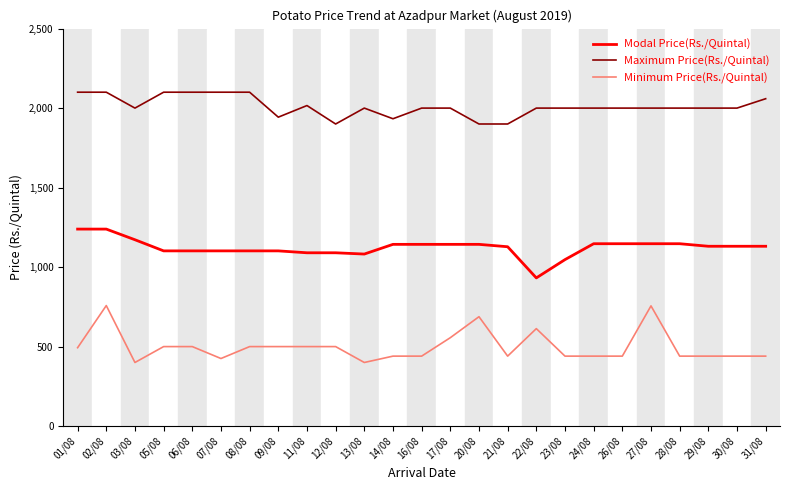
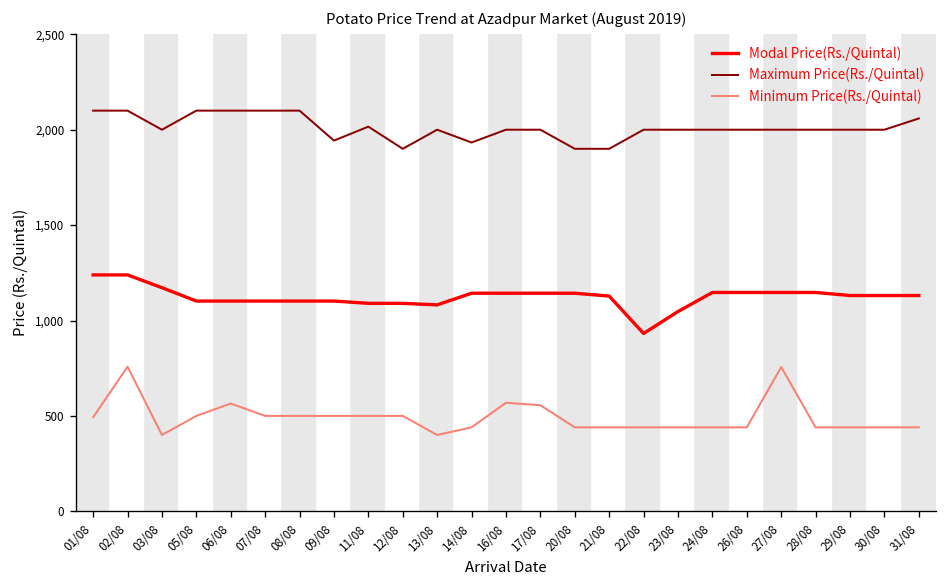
Minimum Price(Rs./Quintal), 06/08: 500 -> 570
Minimum Price(Rs./Quintal), 07/08: 430 -> 500
Minimum Price(Rs./Quintal), 16/08: 440 -> 570
Minimum Price(Rs./Quintal), 20/08: 690 -> 440
Minimum Price(Rs./Quintal), 22/08: 610 -> 440
